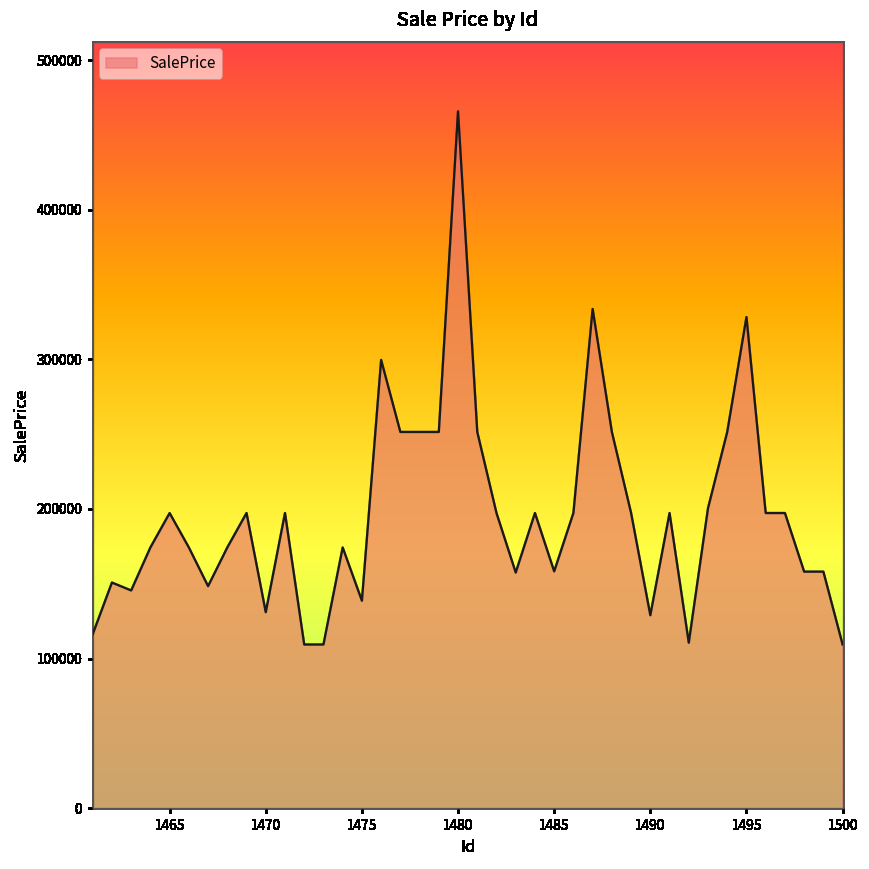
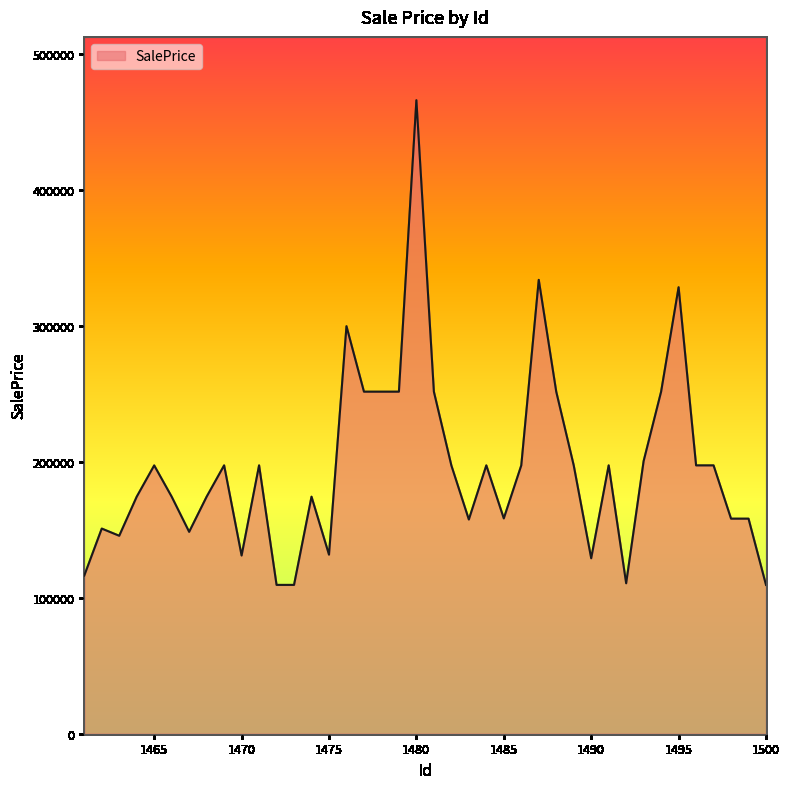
1475: 139000 -> 132000
